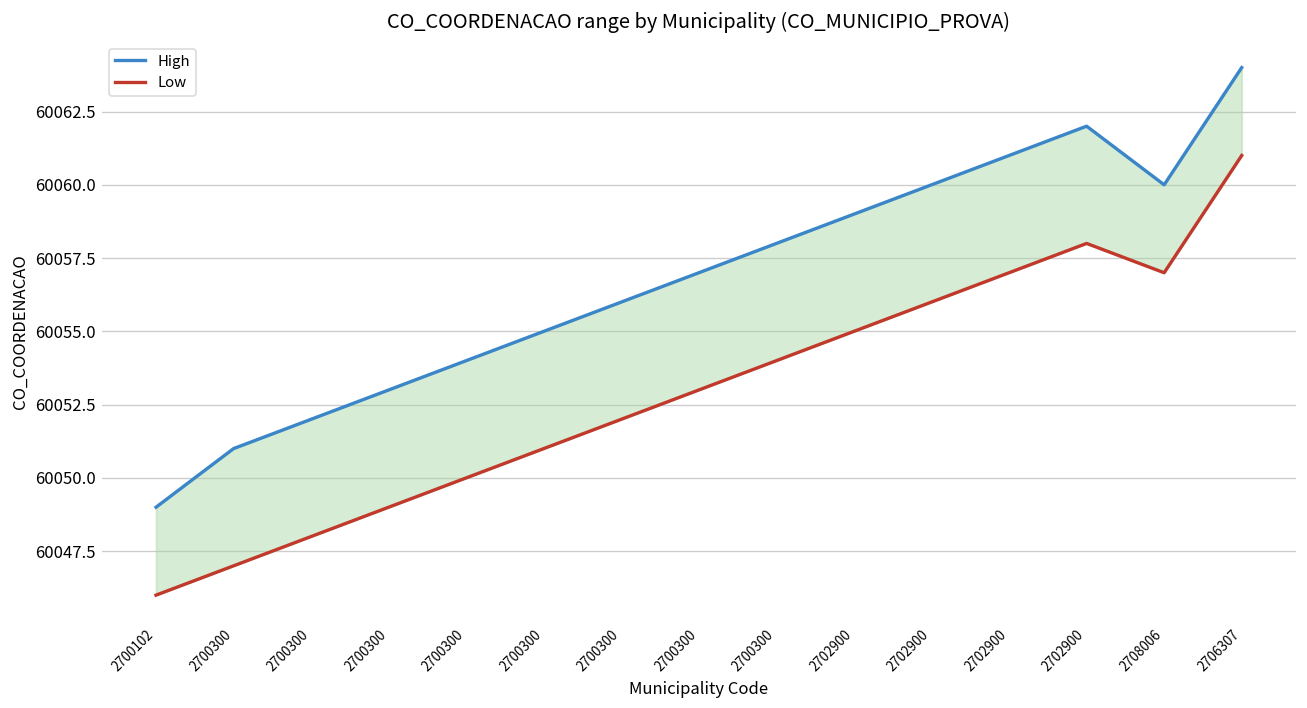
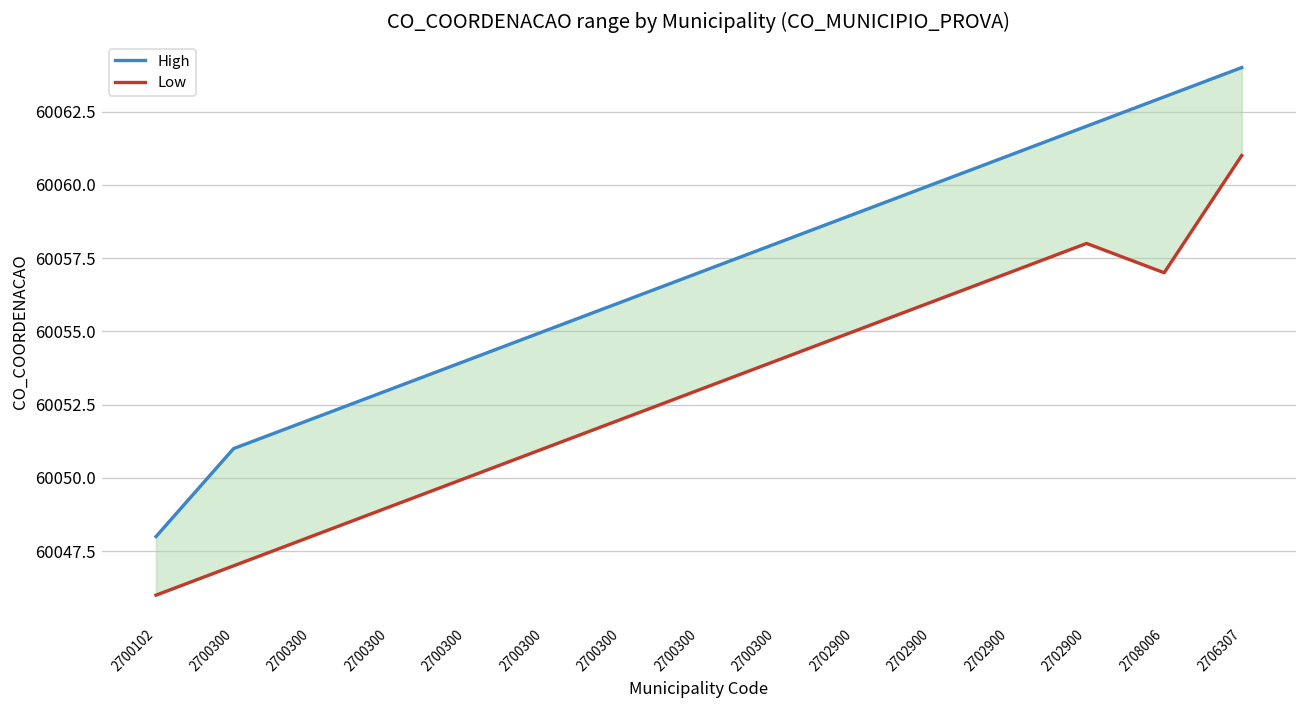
High, 2700102: 60049 -> 60048
High, 2708006: 60060 -> 60063
